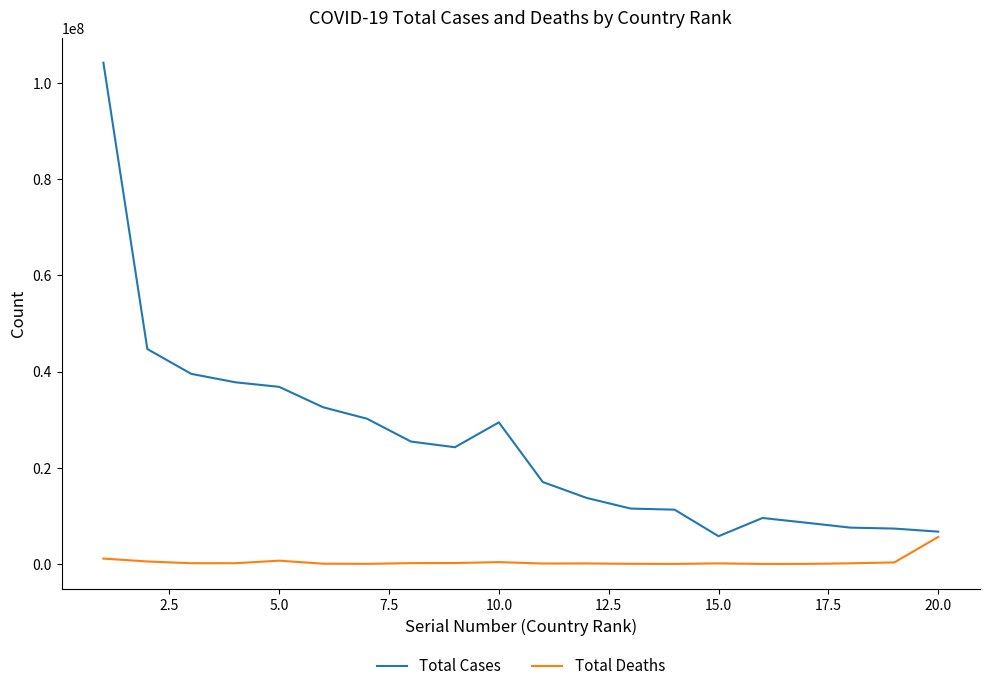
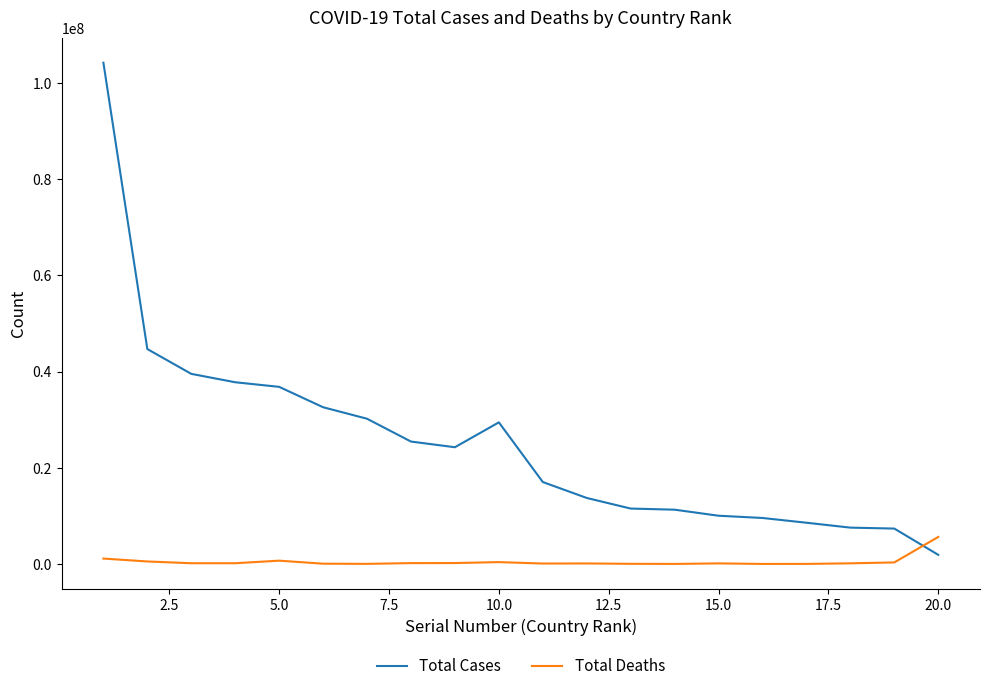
Total Cases, 15.0: 6000000 -> 10000000
Total Cases, 20.0: 7000000 -> 2000000
